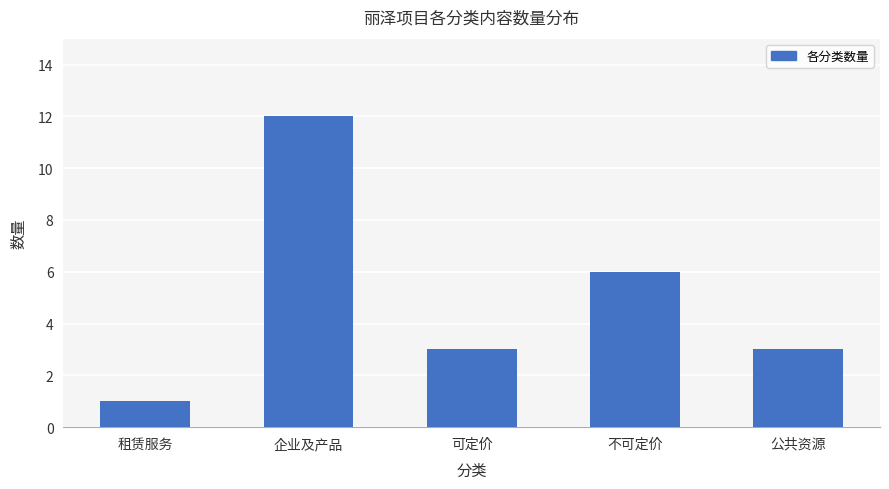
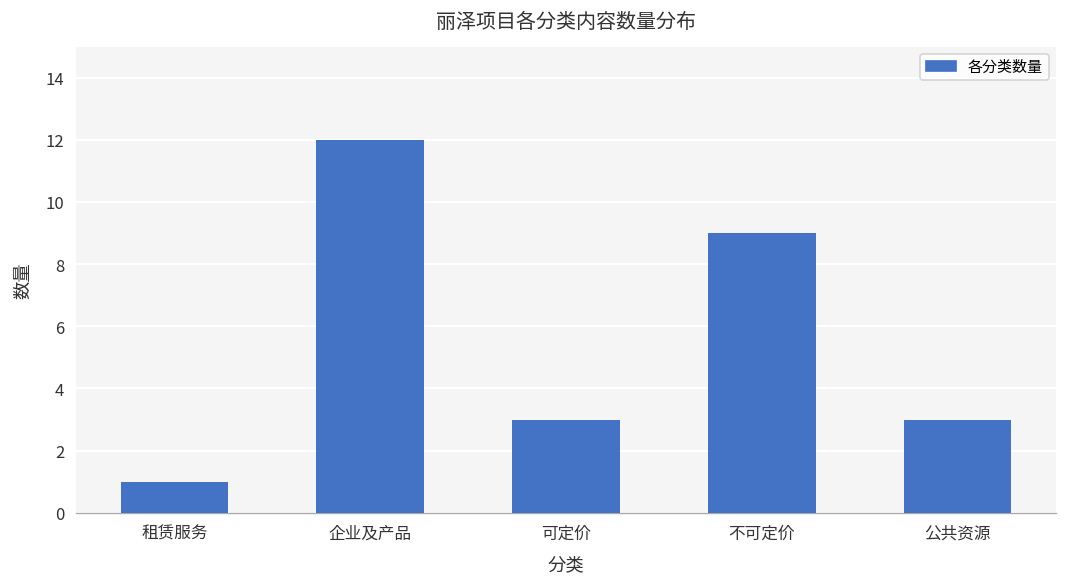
不可定价: 6 -> 9
